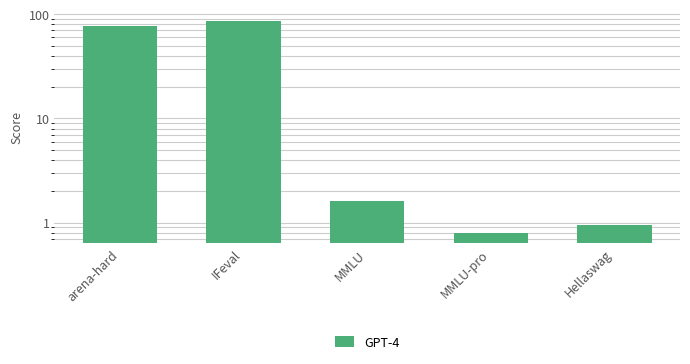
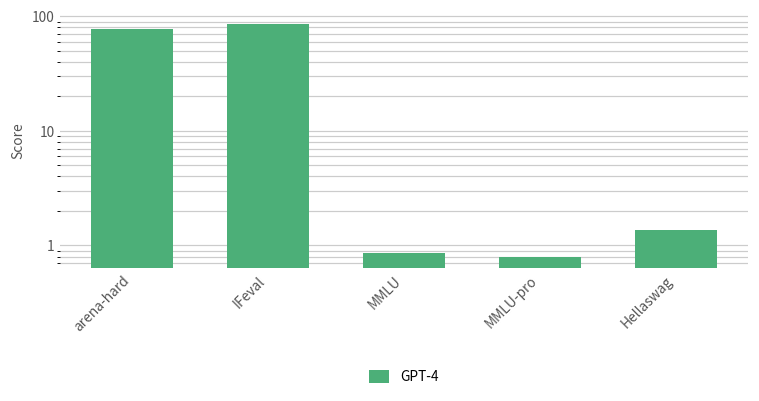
MMLU: 1.6 -> 0.9
Hellaswag: 1.0 -> 1.4
